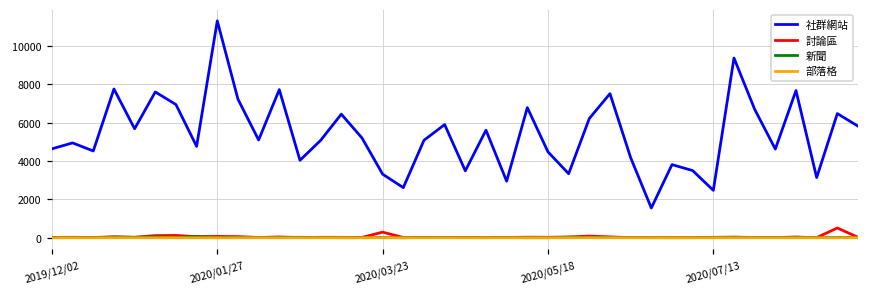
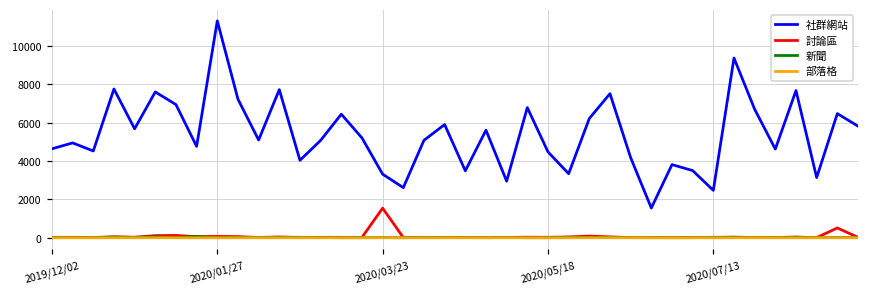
討論區, 2020/03/23: 300 -> 1500
